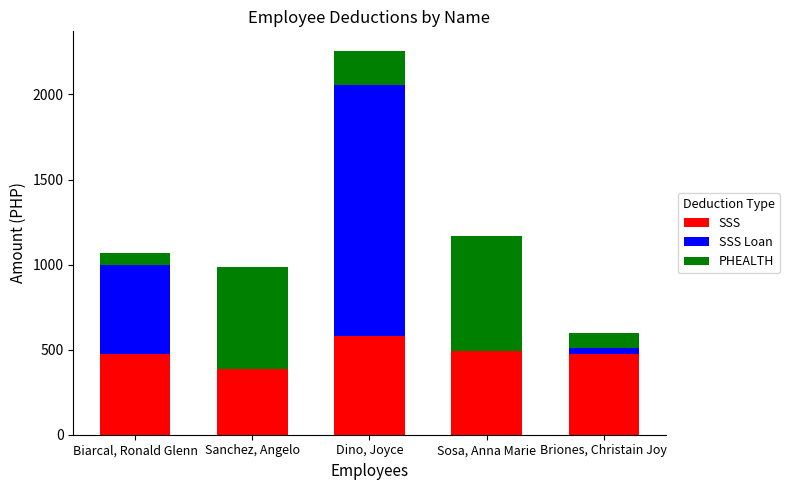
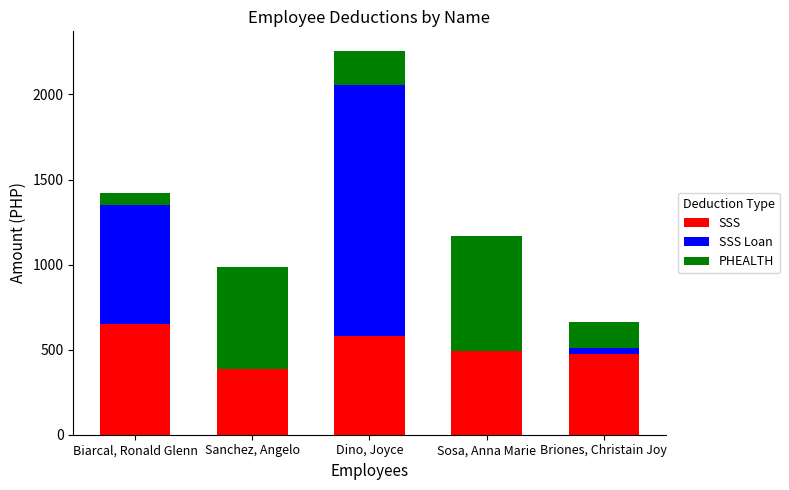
SSS, Biarcal, Ronald Glenn: 470 -> 650
SSS Loan, Biarcal, Ronald Glenn: 530 -> 700
PHEALTH, Briones, Christain Joy: 90 -> 150
